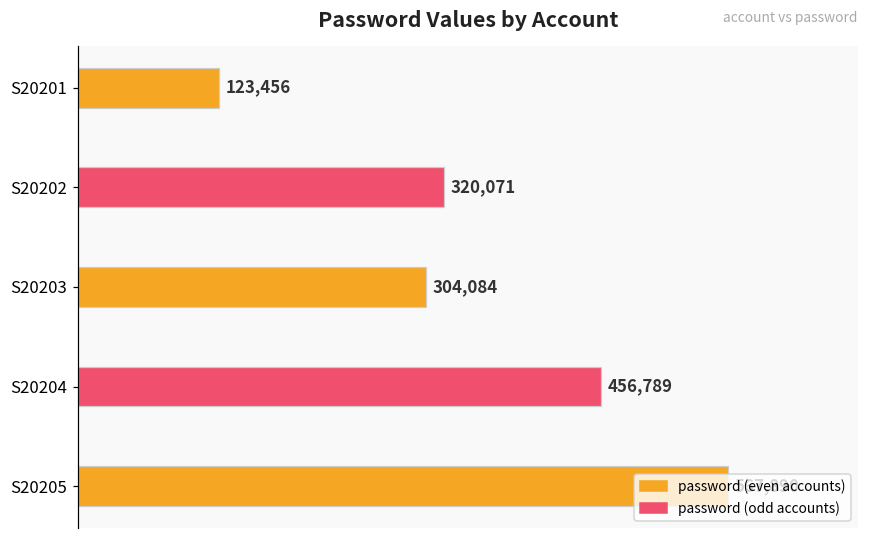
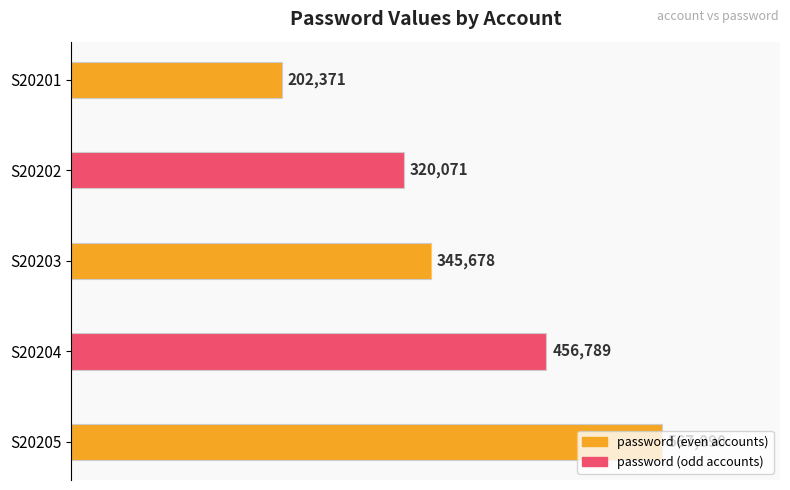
S20201: 123,456 -> 202,371
S20203: 304,084 -> 345,678
